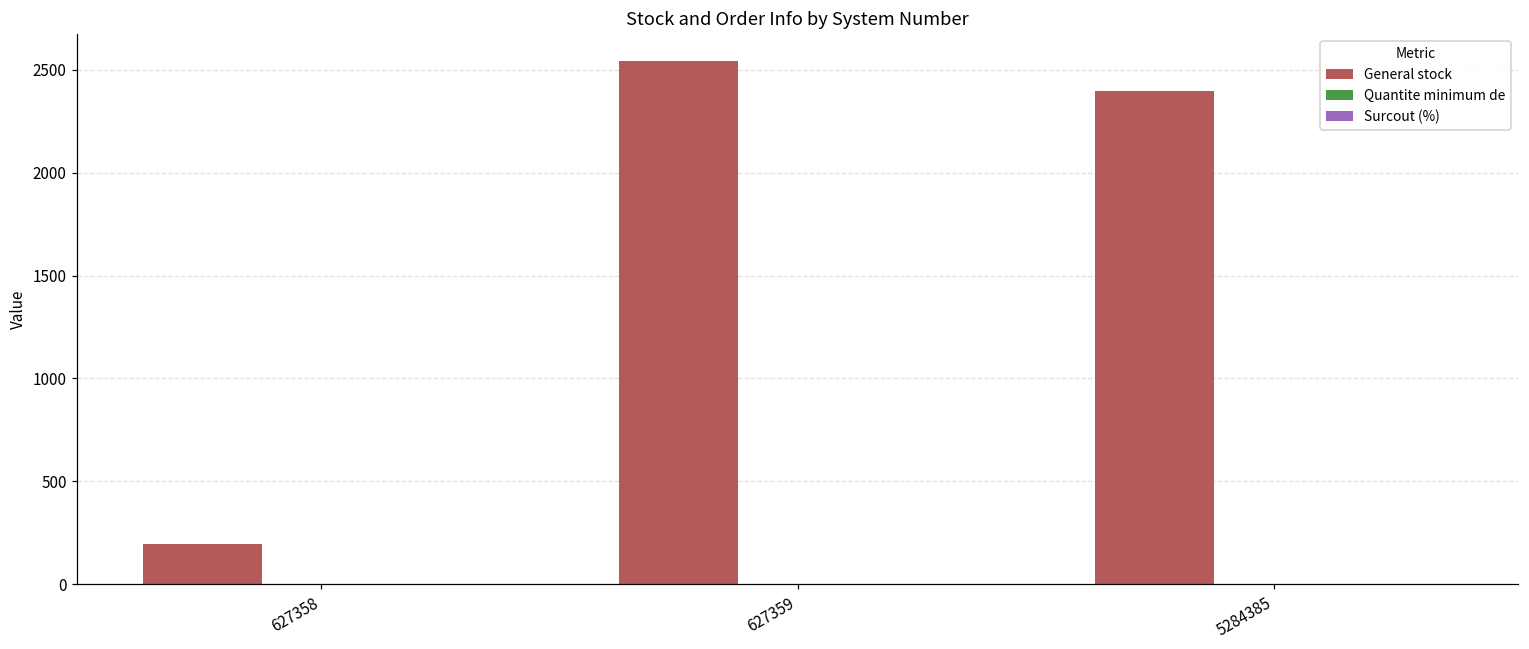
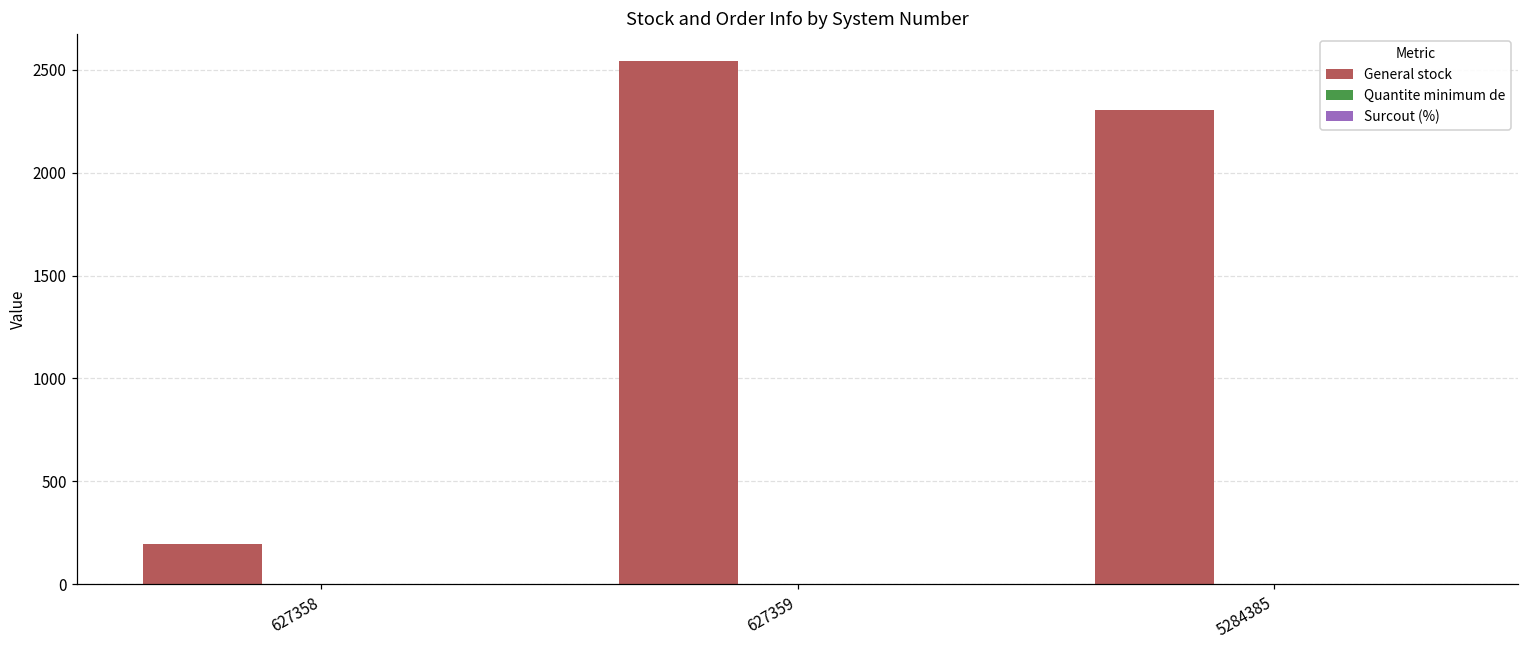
General stock, 5284385: 2400 -> 2300
